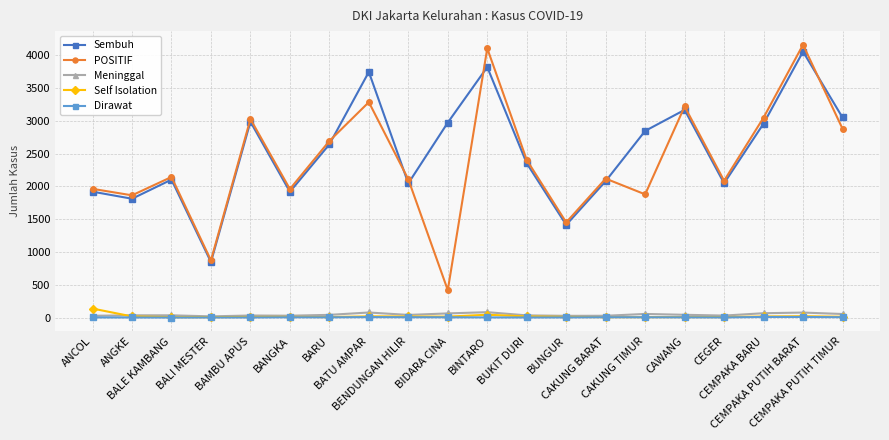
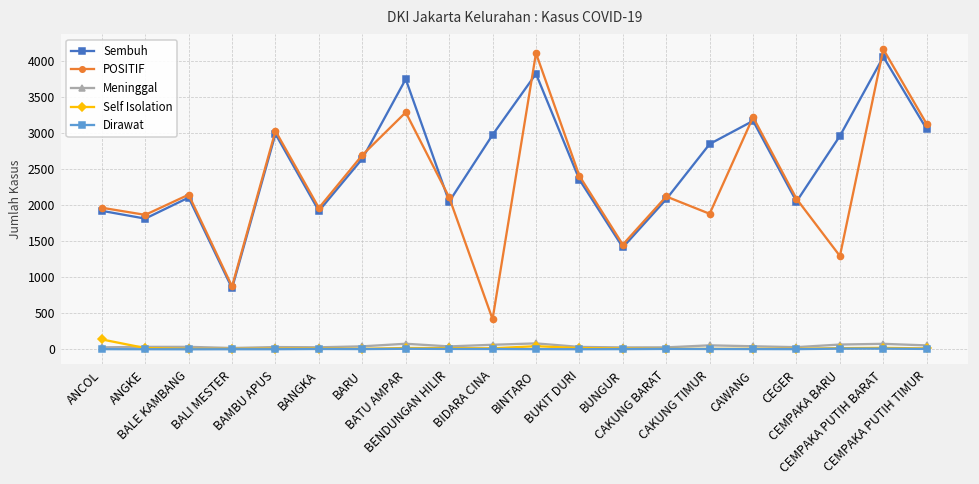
POSITIF, CEMPAKA BARU: 3100 -> 1300
POSITIF, CEMPAKA PUTIH TIMUR: 2900 -> 3100
